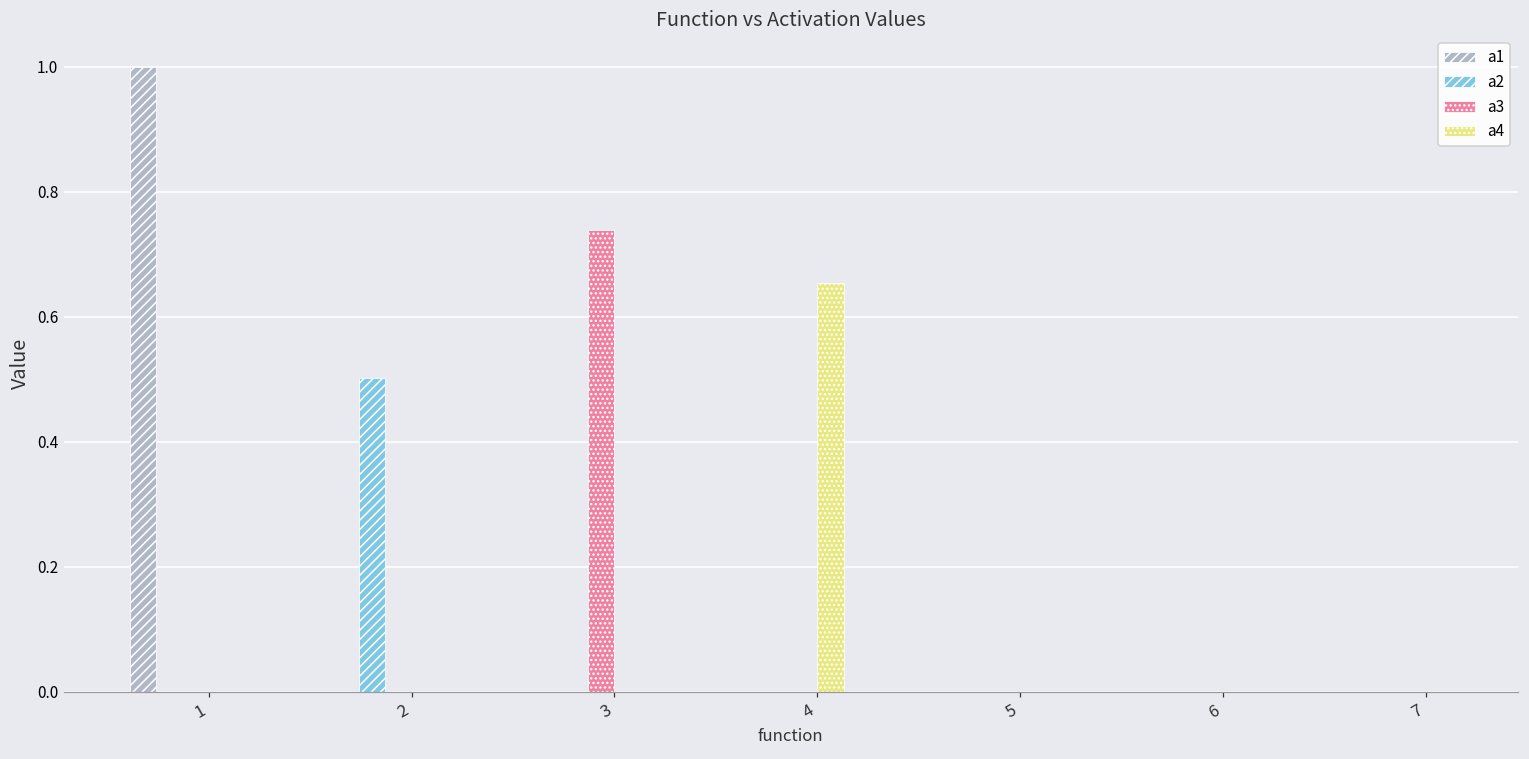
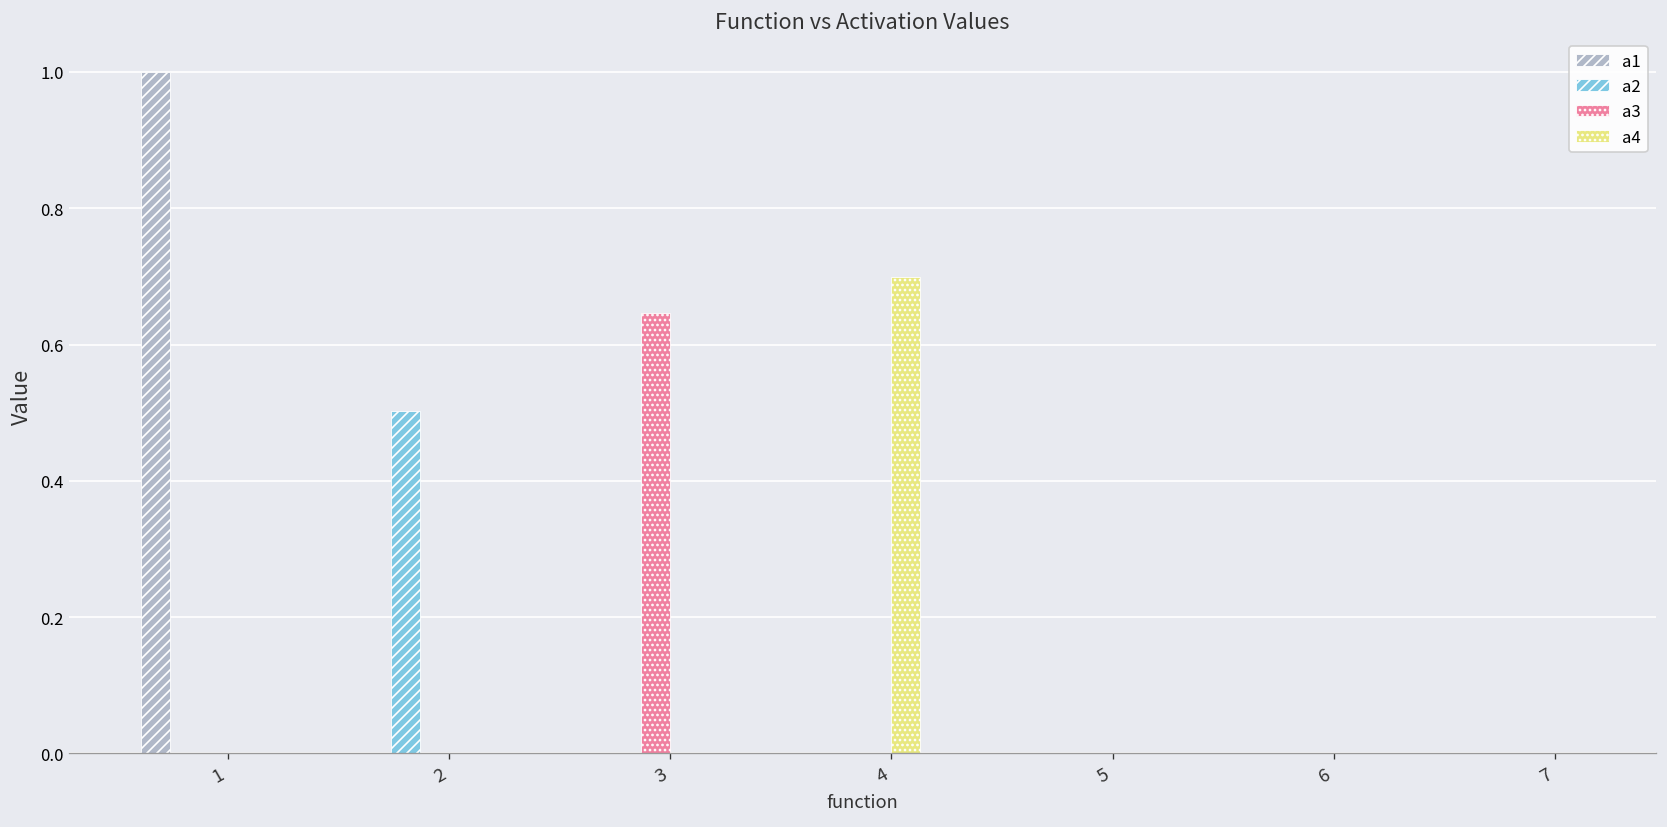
a3, 3: 0.74 -> 0.65
a4, 4: 0.65 -> 0.70
